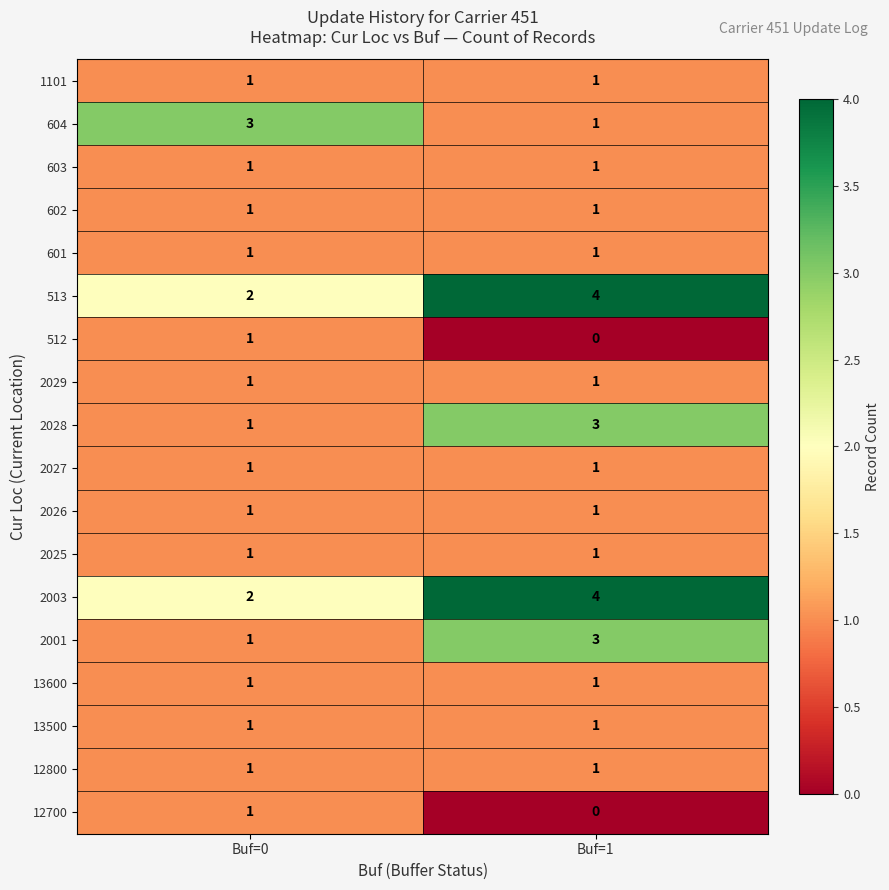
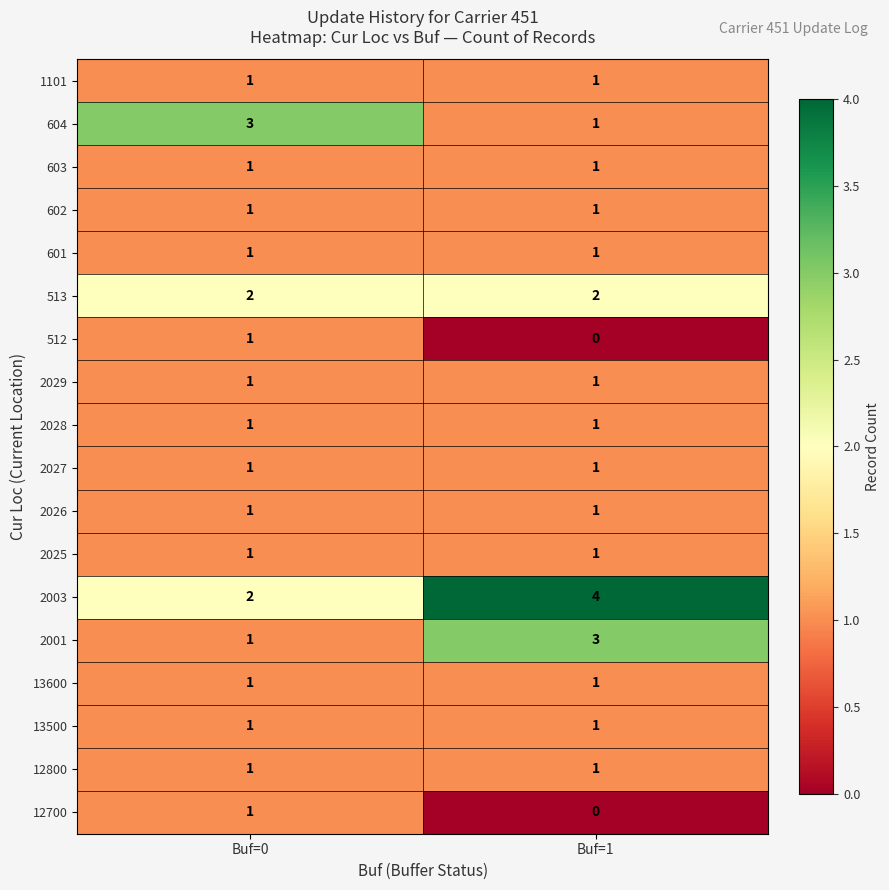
513, Buf=1: 4 -> 2
2028, Buf=1: 3 -> 1
